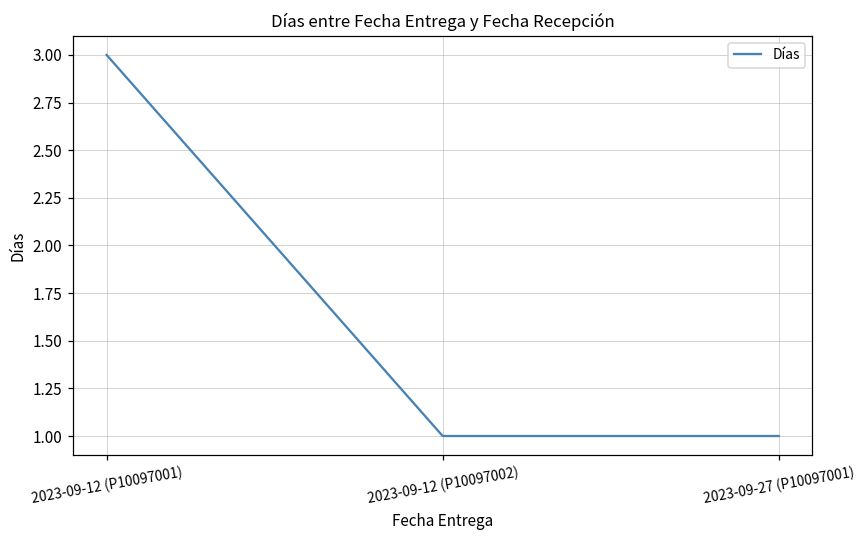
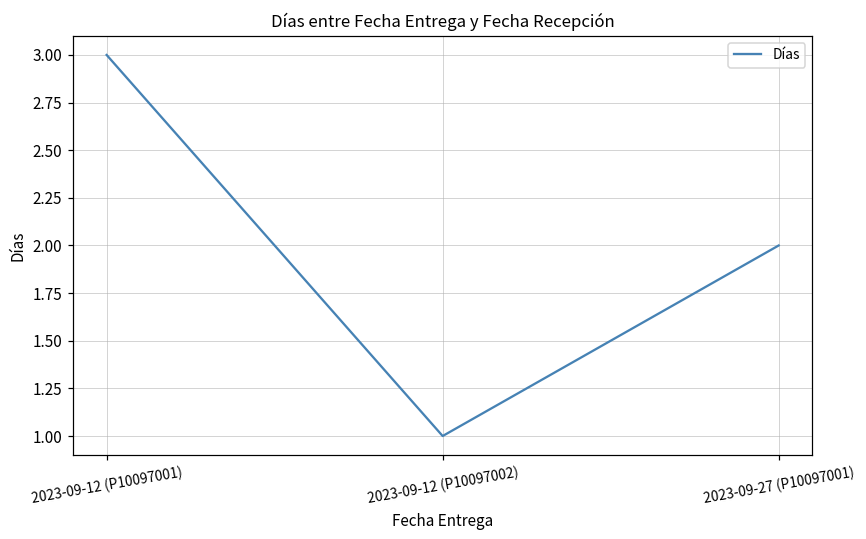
2023-09-27 (P10097001): 1 -> 2
